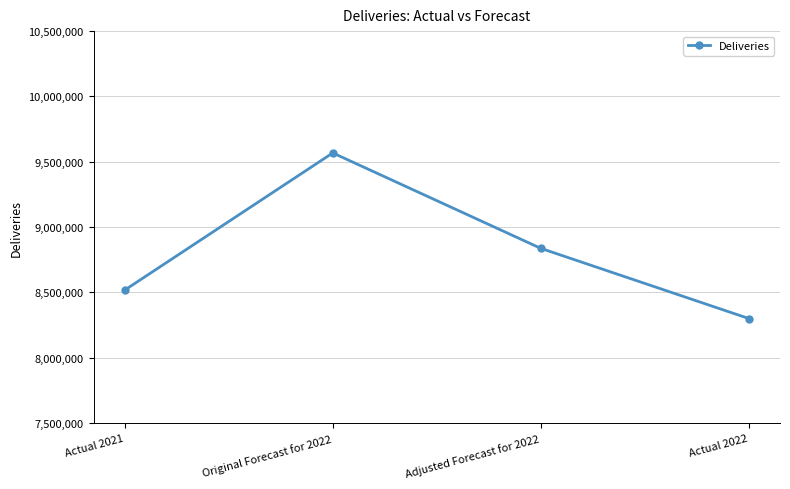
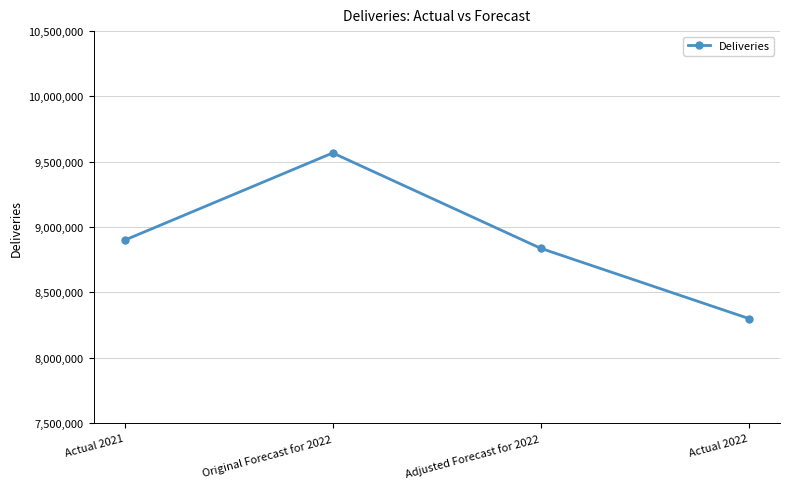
Actual 2021: 8,520,000 -> 8,900,000
